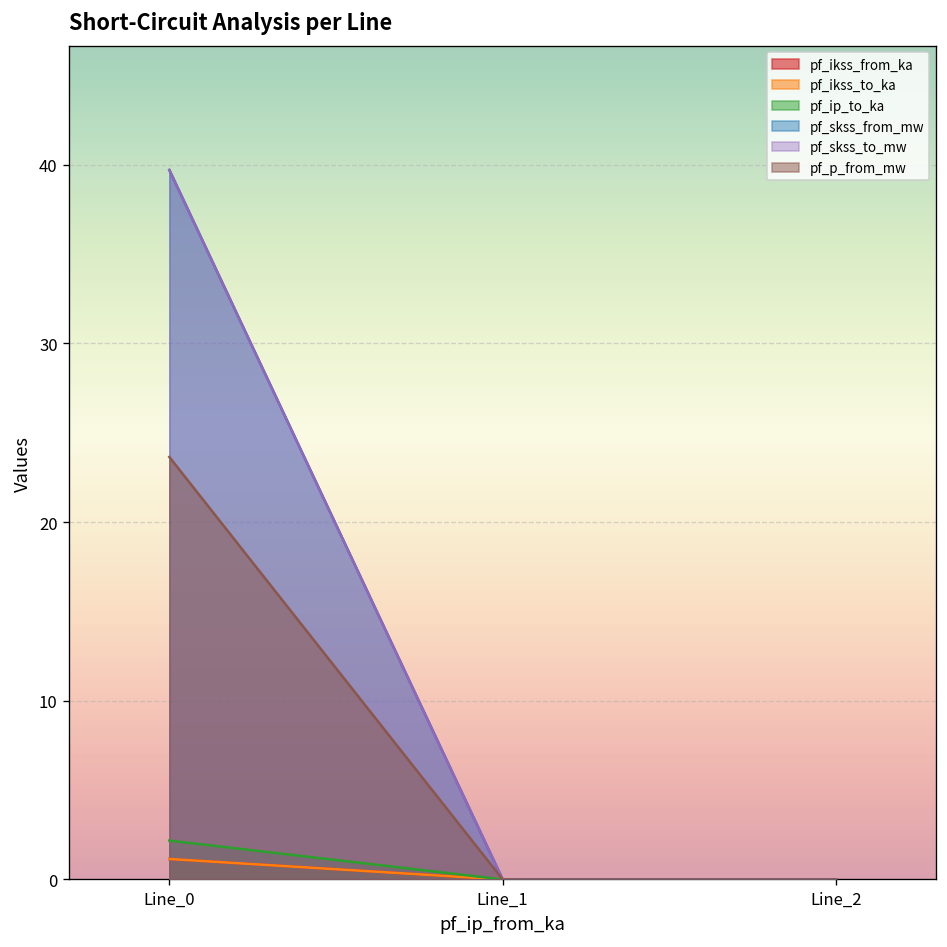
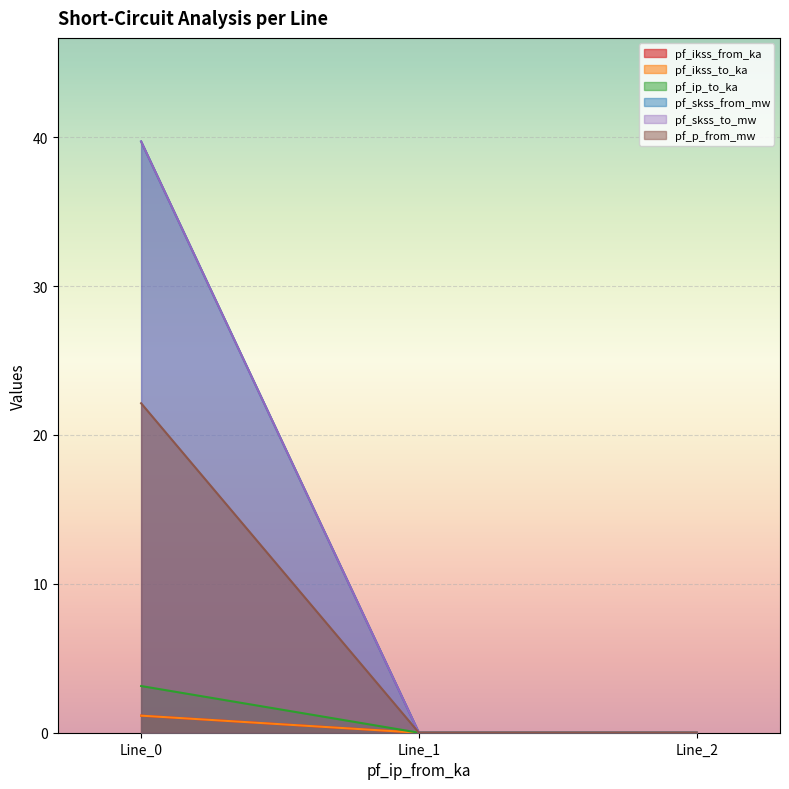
pf_ip_to_ka, Line_0: 2.2 -> 3.1
pf_p_from_mw, Line_0: 23.6 -> 22.1
